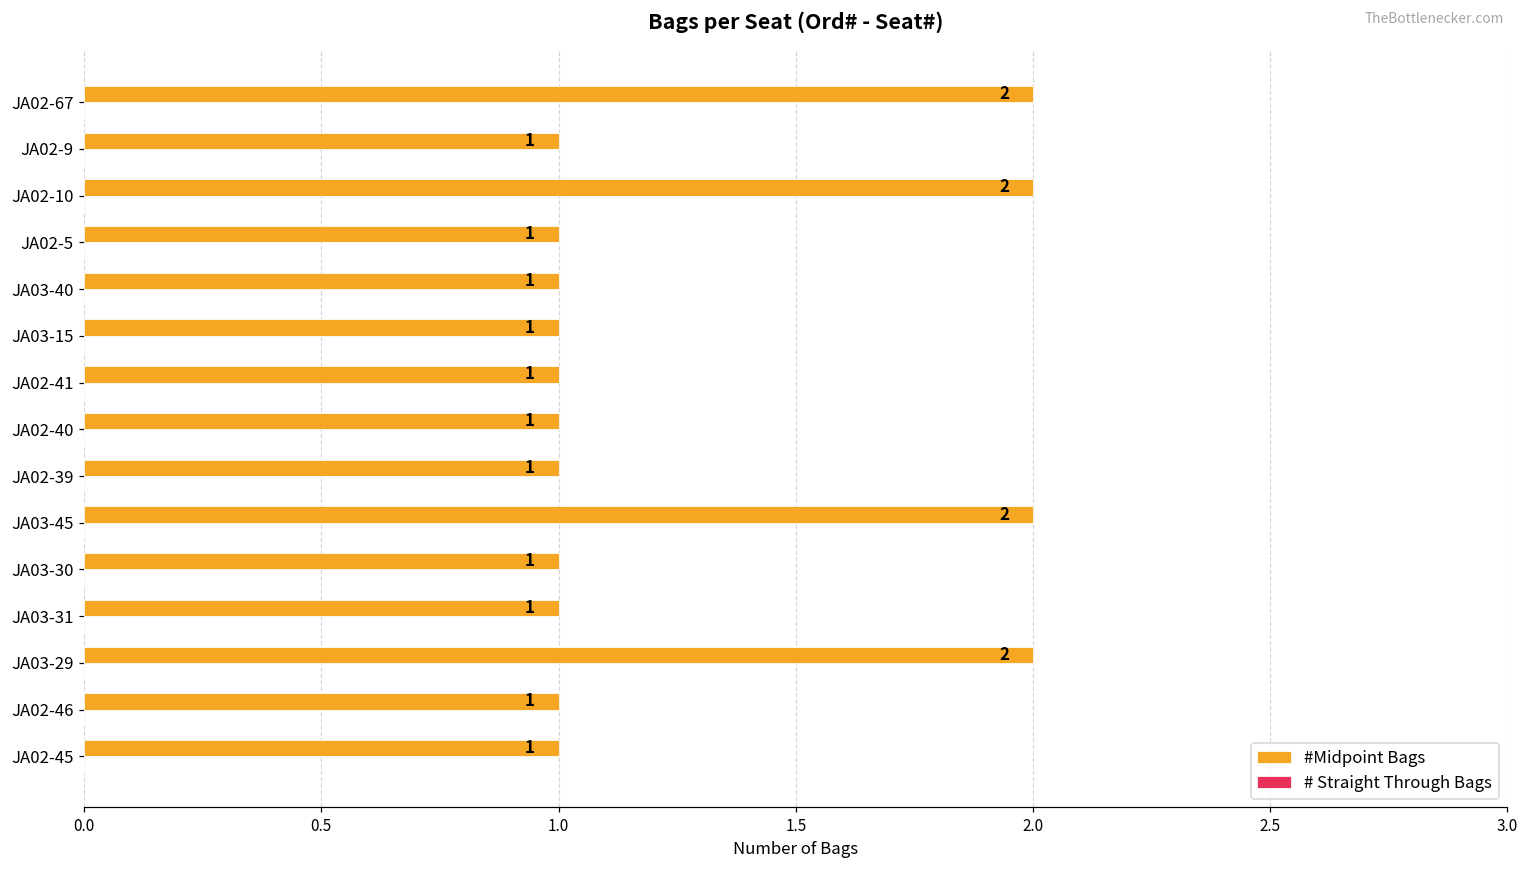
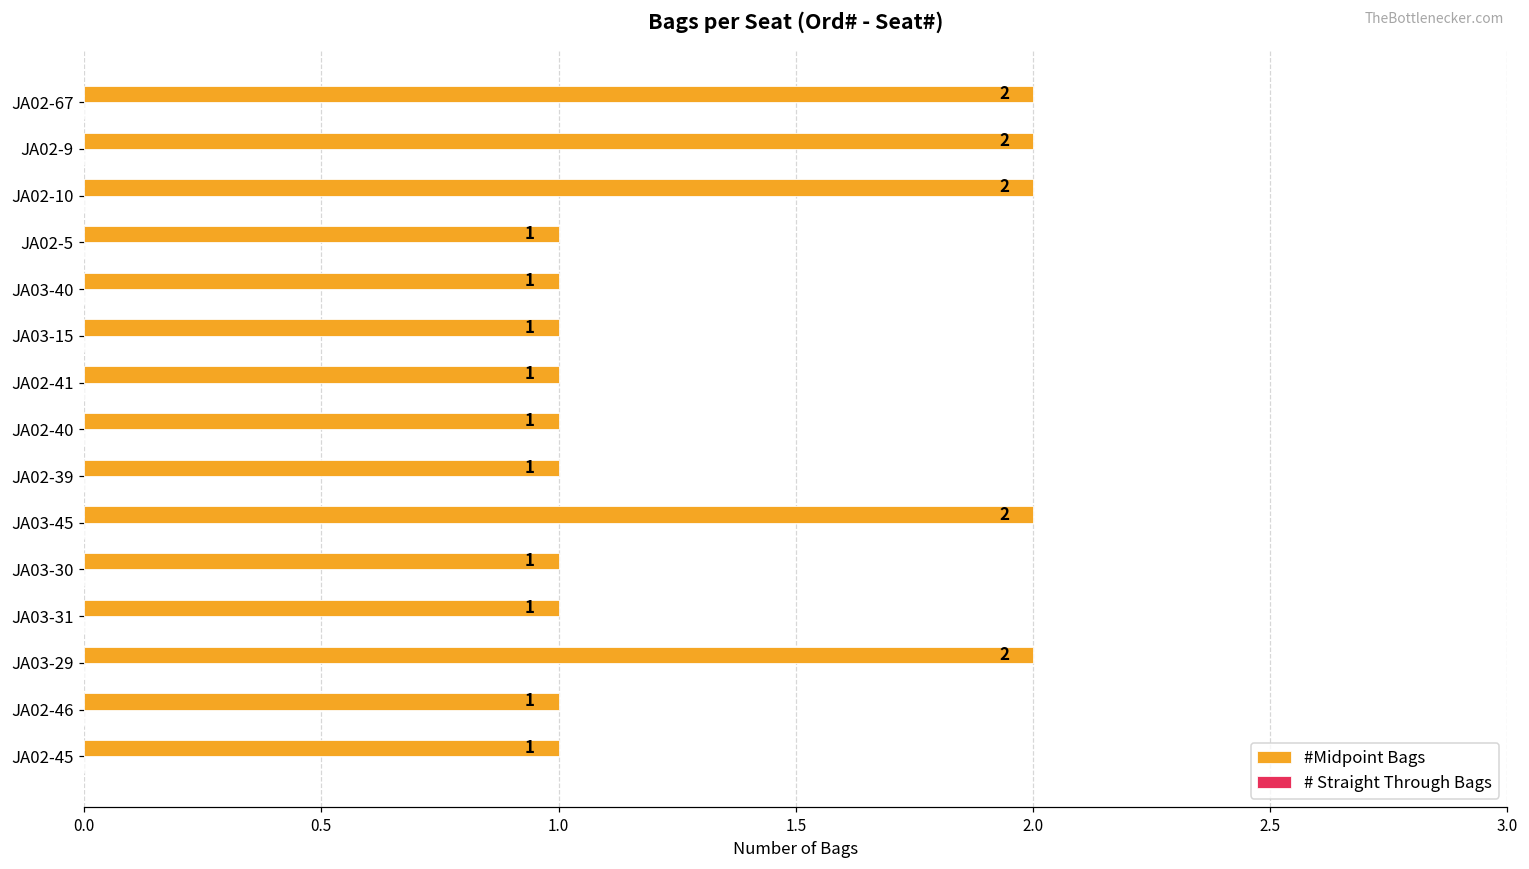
#Midpoint Bags, JA02-9: 1 -> 2
